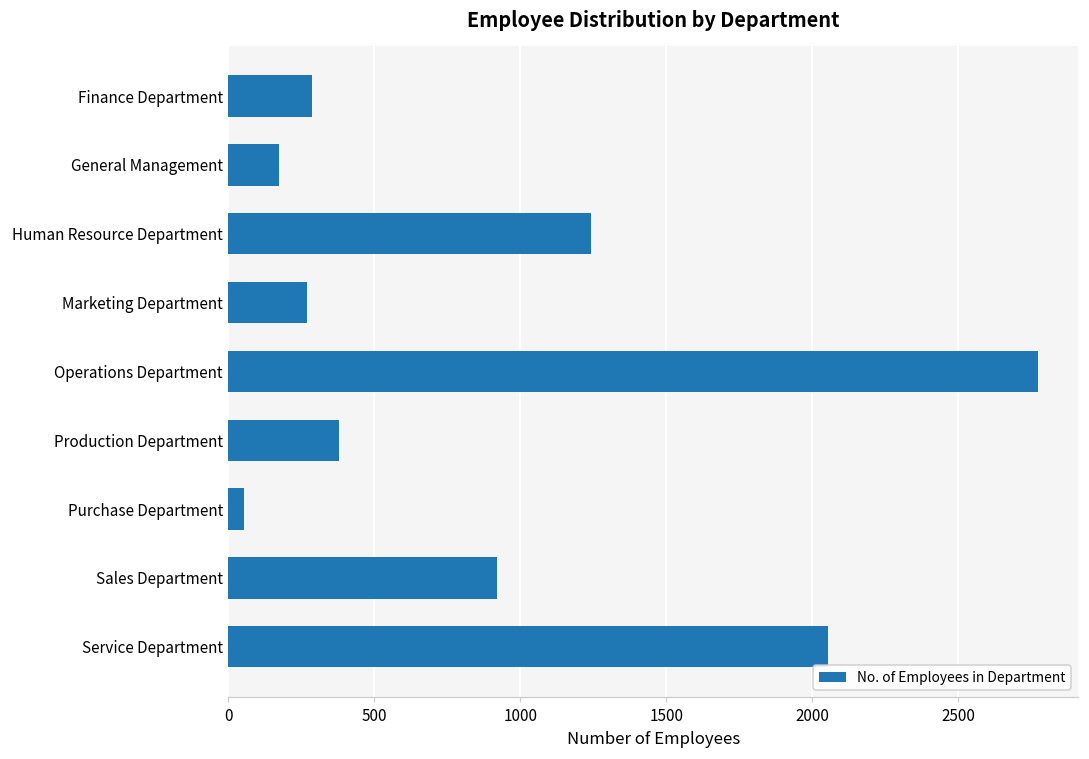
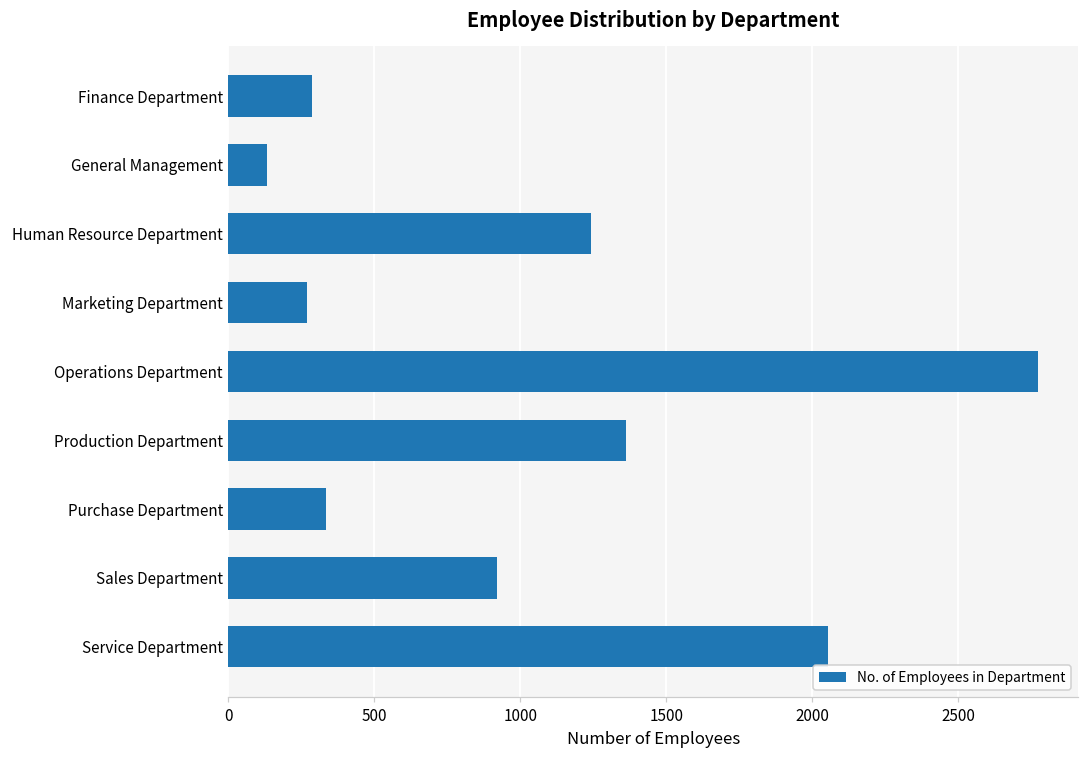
General Management: 170 -> 130
Production Department: 380 -> 1360
Purchase Department: 50 -> 330
